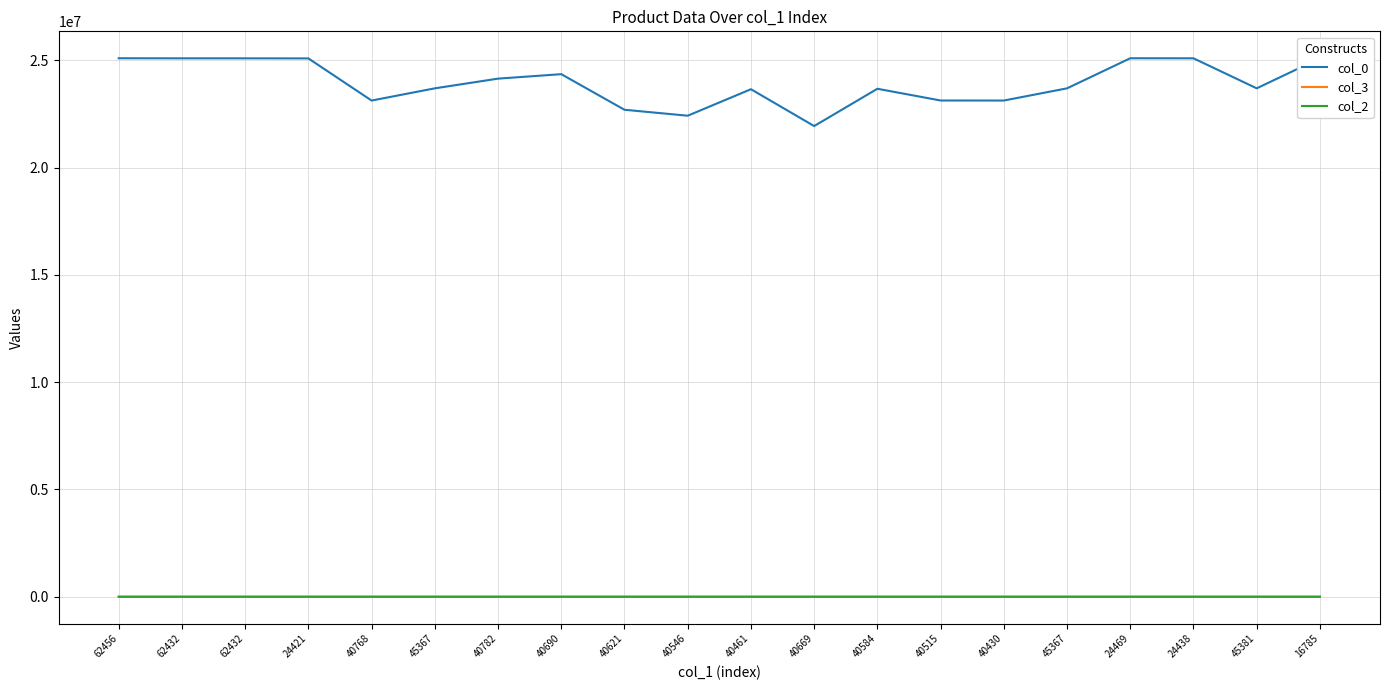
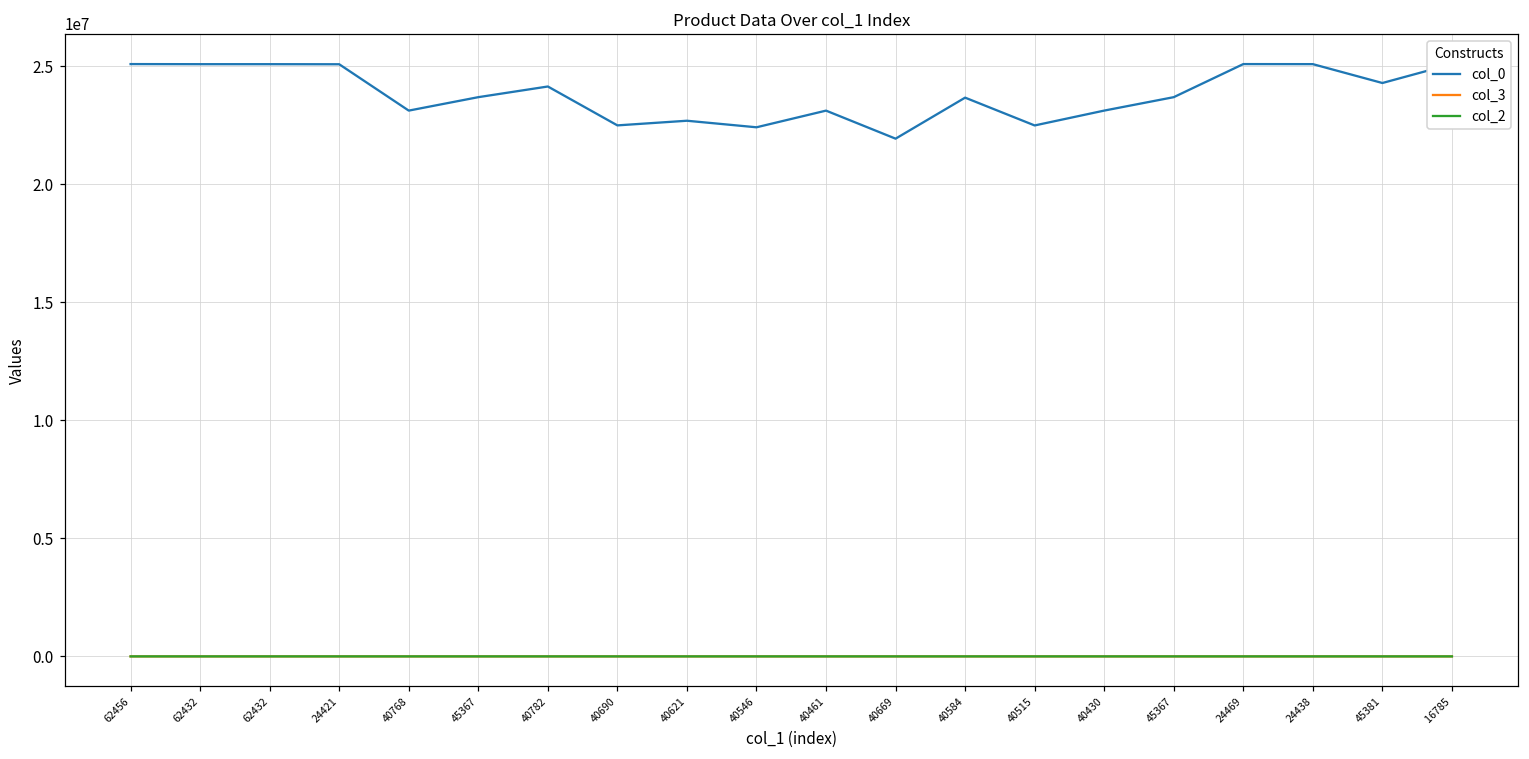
col_0, 40690: 24400000 -> 22500000
col_0, 40461: 23700000 -> 23100000
col_0, 40515: 23100000 -> 22500000
col_0, 45381: 23700000 -> 24300000
